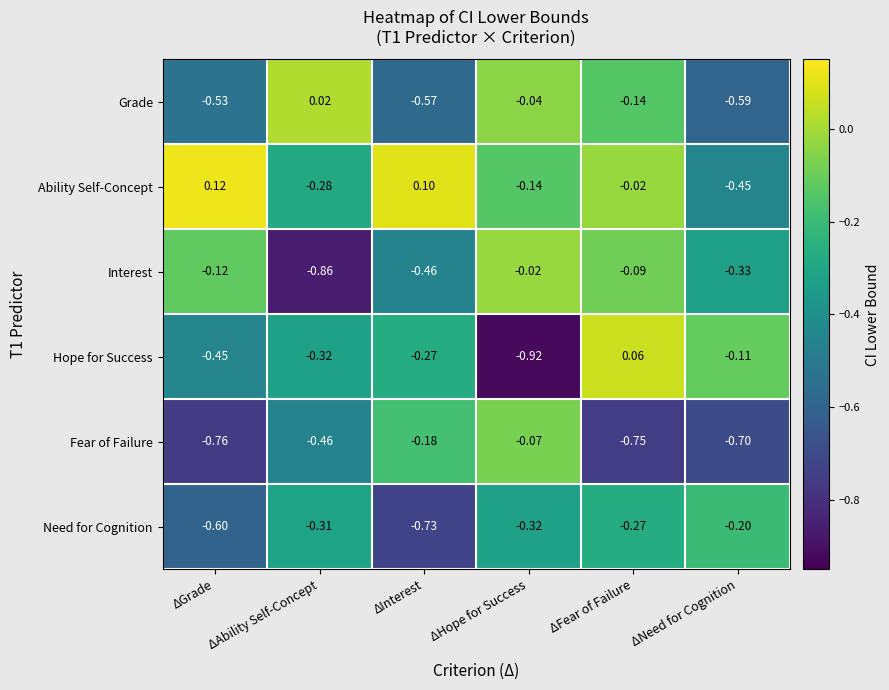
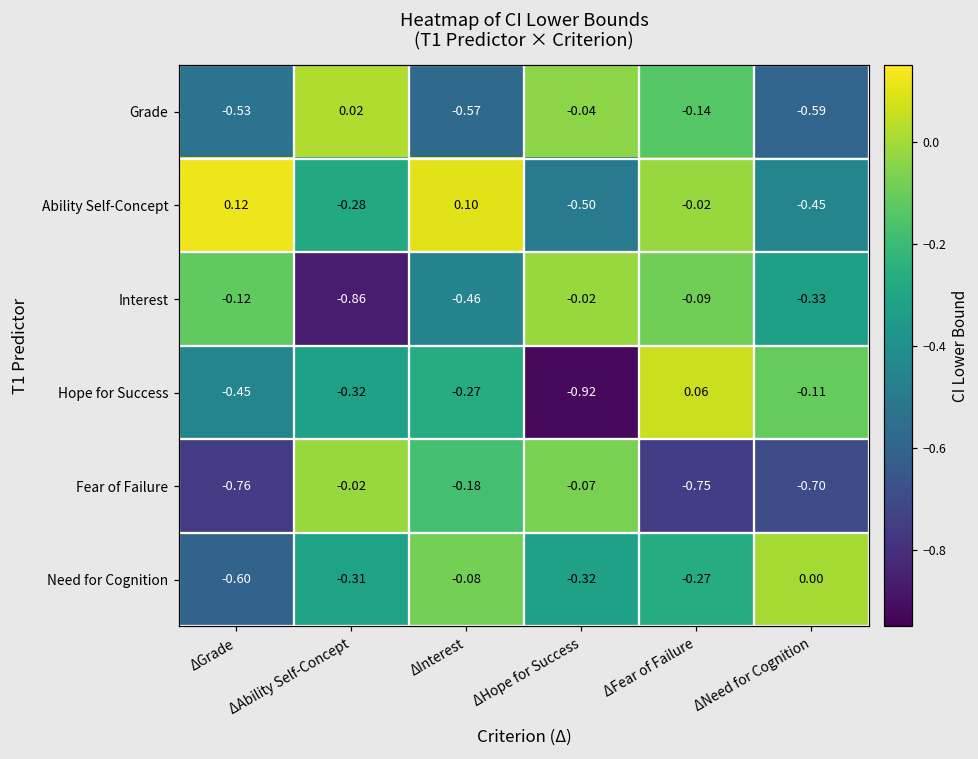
Ability Self-Concept, ΔHope for Success: -0.14 -> -0.50
Fear of Failure, ΔAbility Self-Concept: -0.46 -> -0.02
Need for Cognition, ΔInterest: -0.73 -> -0.08
Need for Cognition, ΔNeed for Cognition: -0.20 -> 0.00
